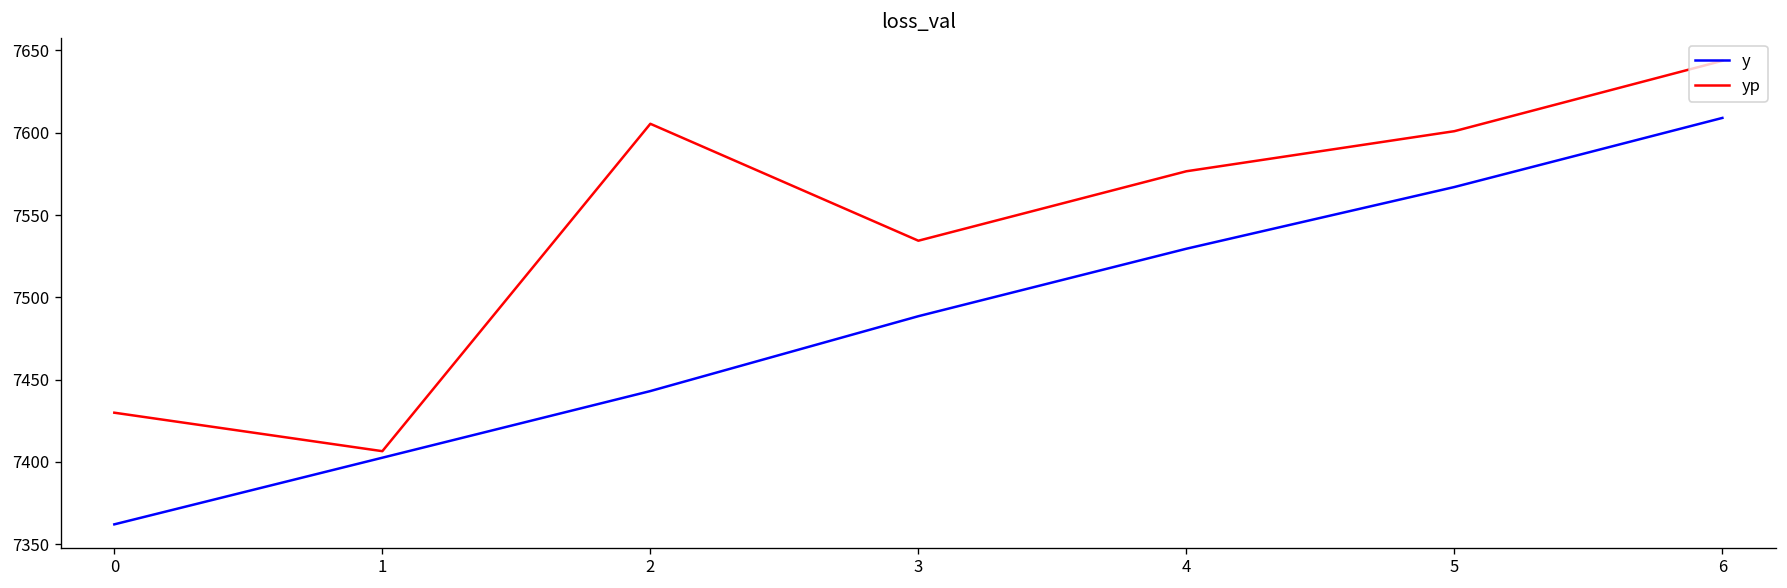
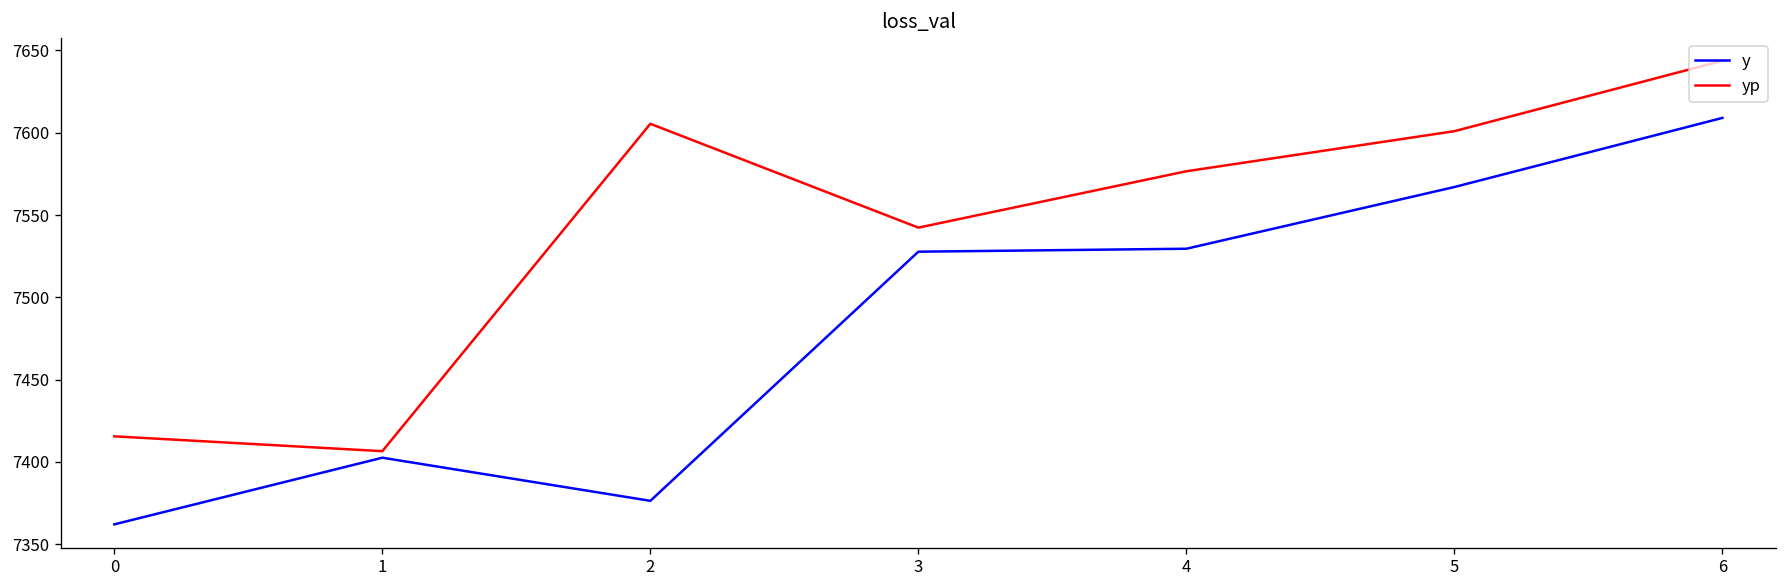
yp, 0: 7430 -> 7415
y, 2: 7443 -> 7376
y, 3: 7489 -> 7528
yp, 3: 7534 -> 7542
